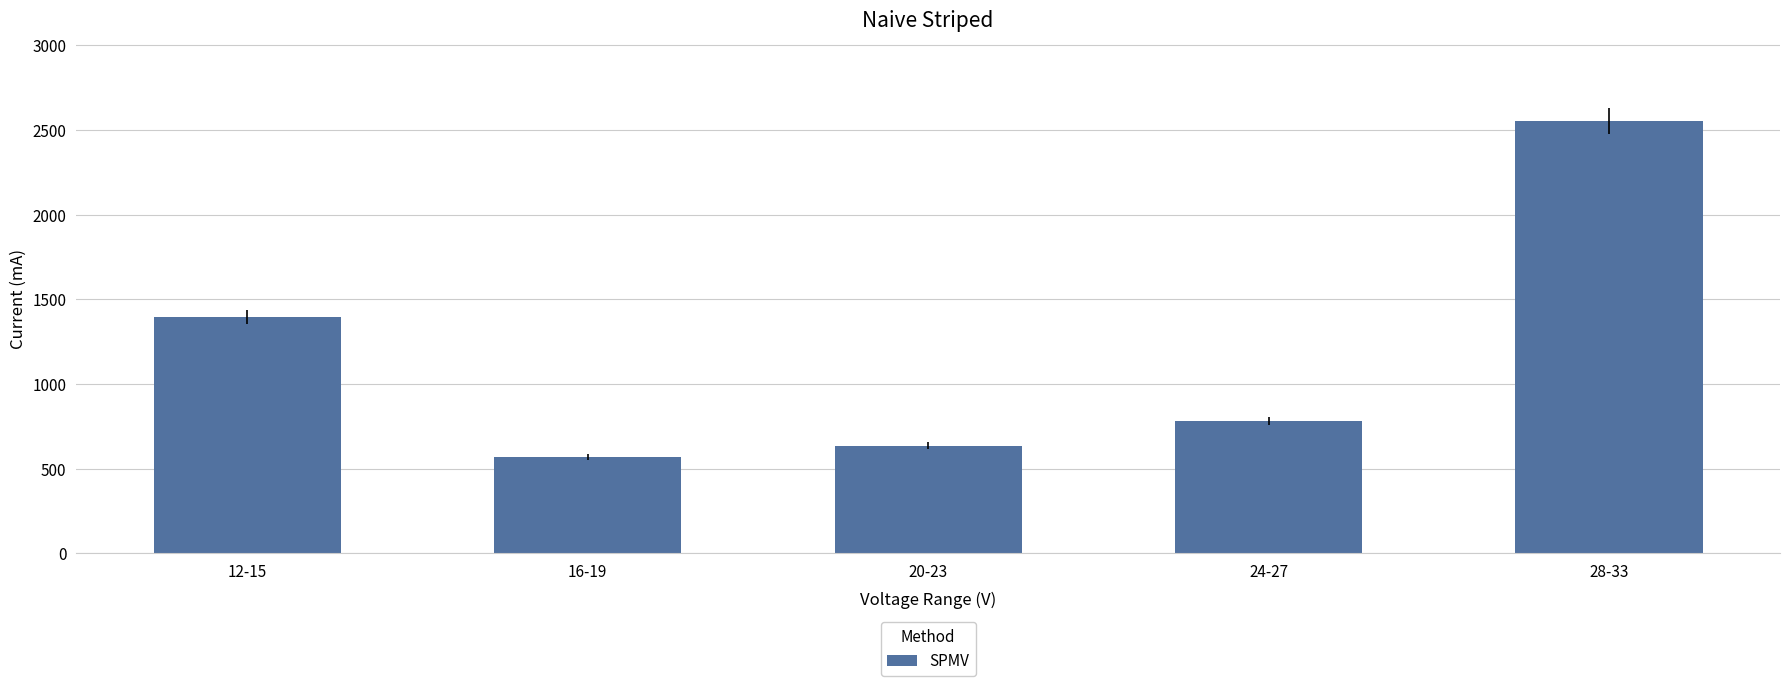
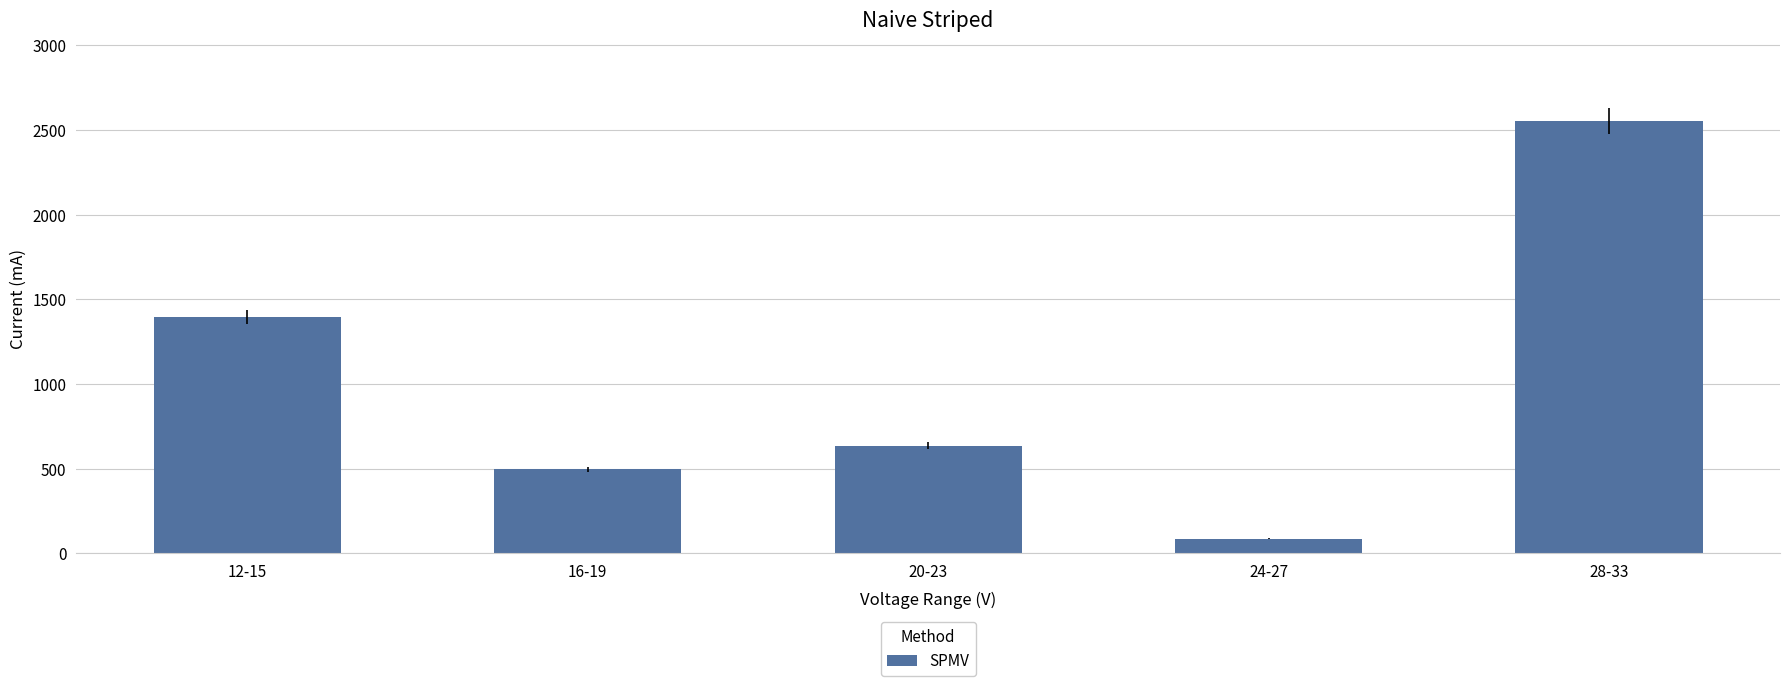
16-19: 570 -> 500
24-27: 780 -> 90
